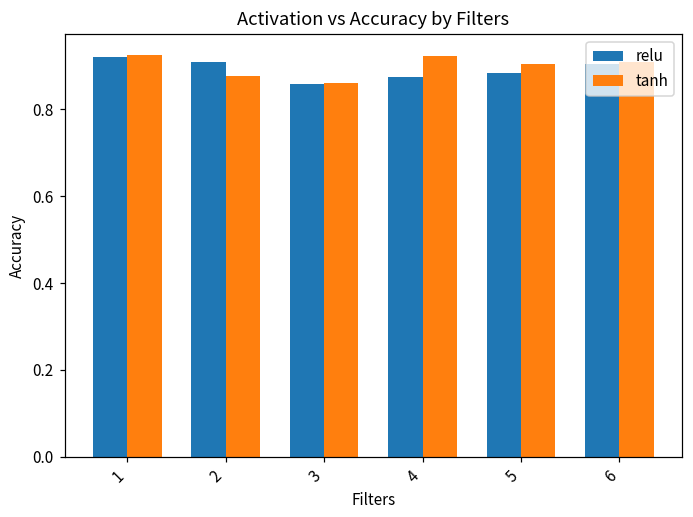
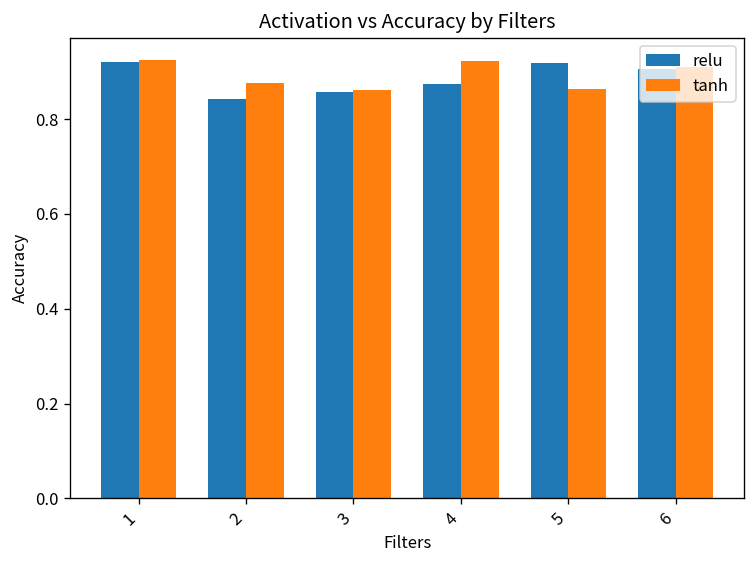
relu, 2: 0.91 -> 0.84
relu, 5: 0.88 -> 0.92
tanh, 5: 0.90 -> 0.86
